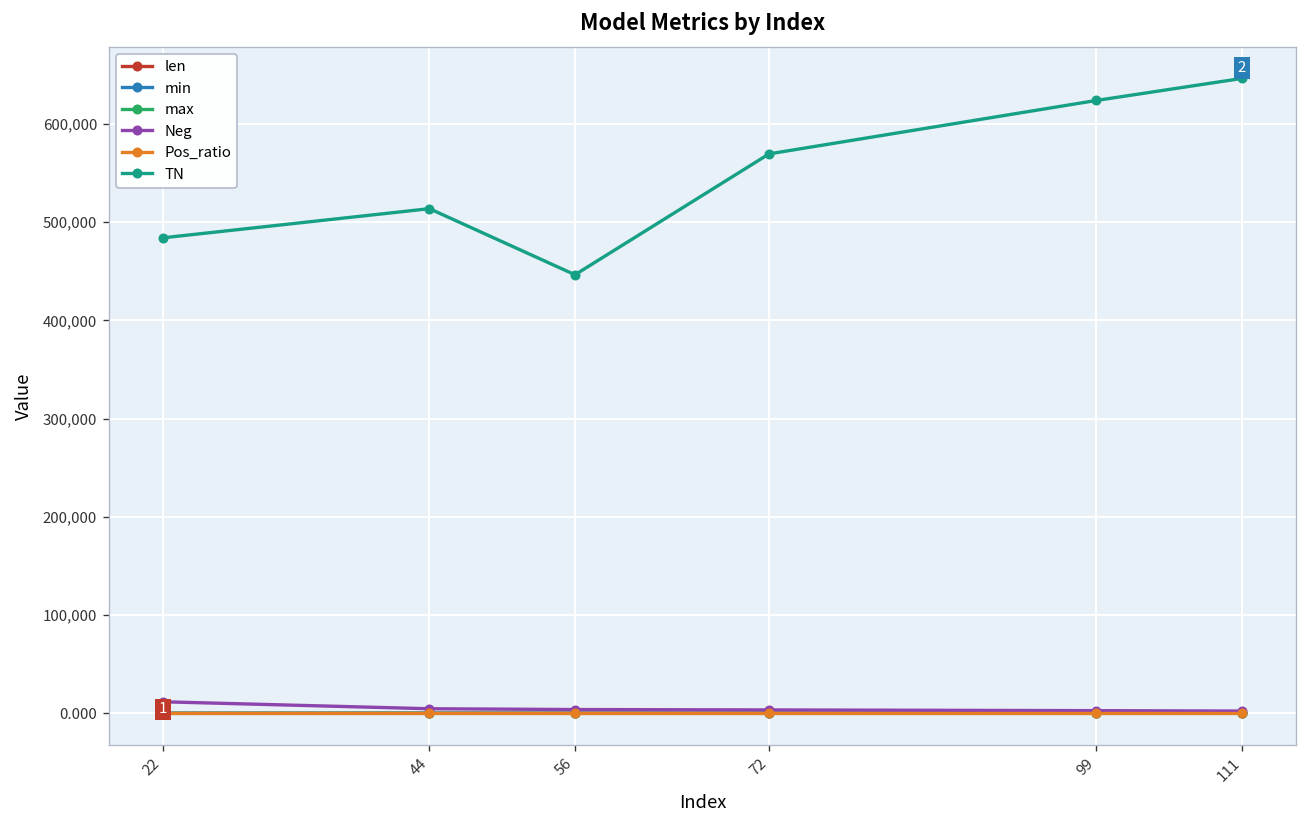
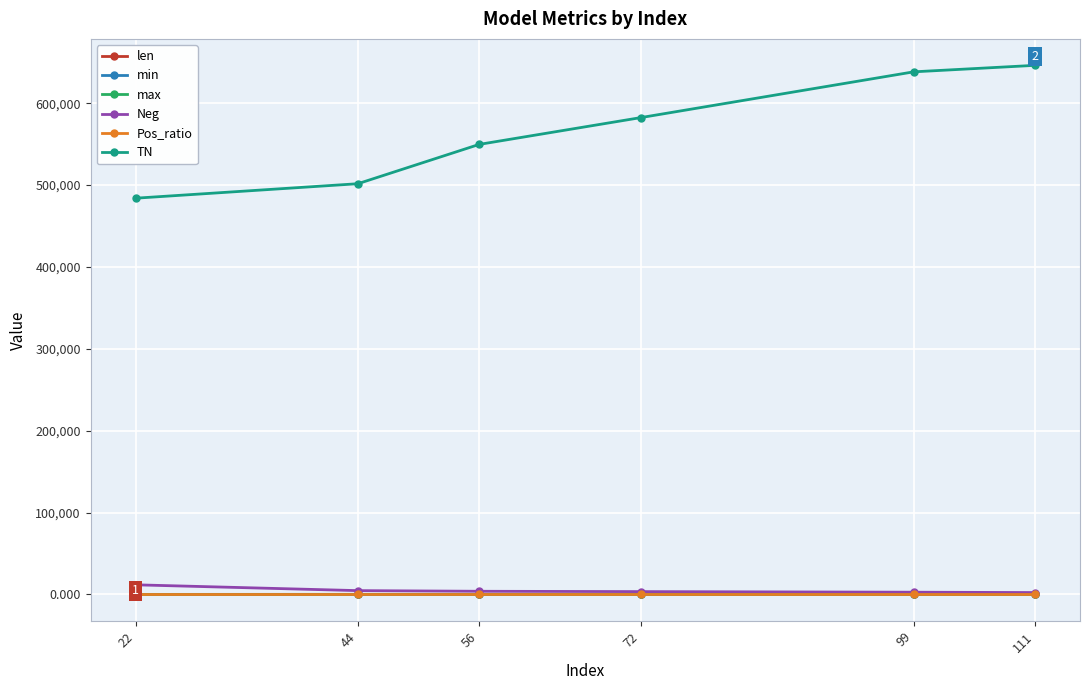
TN, 44: 510,000 -> 500,000
TN, 56: 450,000 -> 550,000
TN, 72: 570,000 -> 580,000
TN, 99: 620,000 -> 640,000
